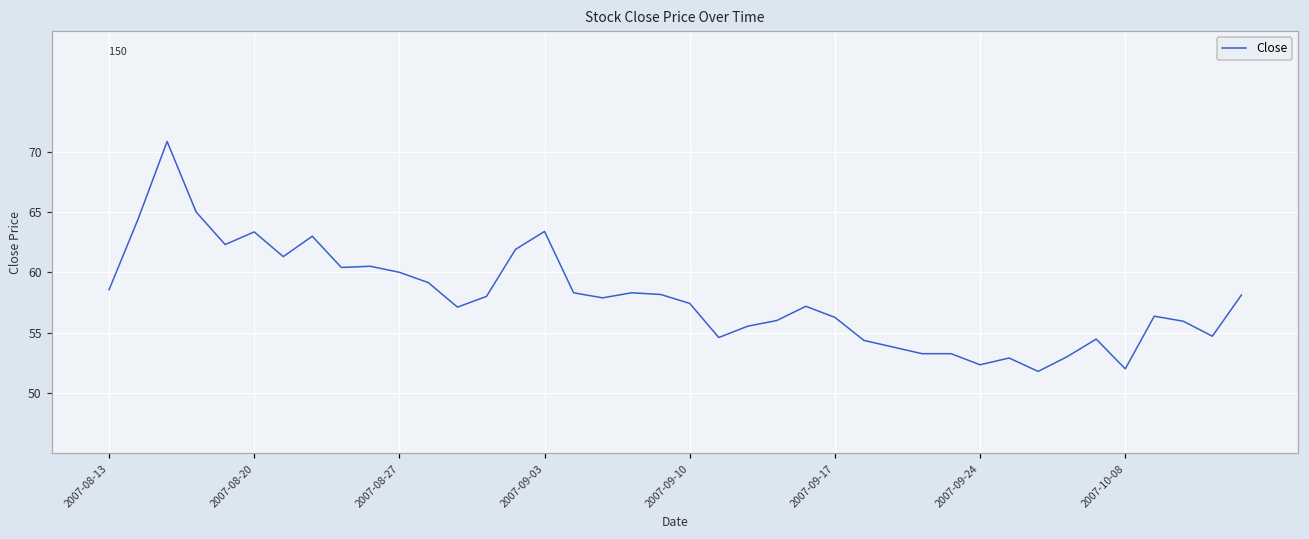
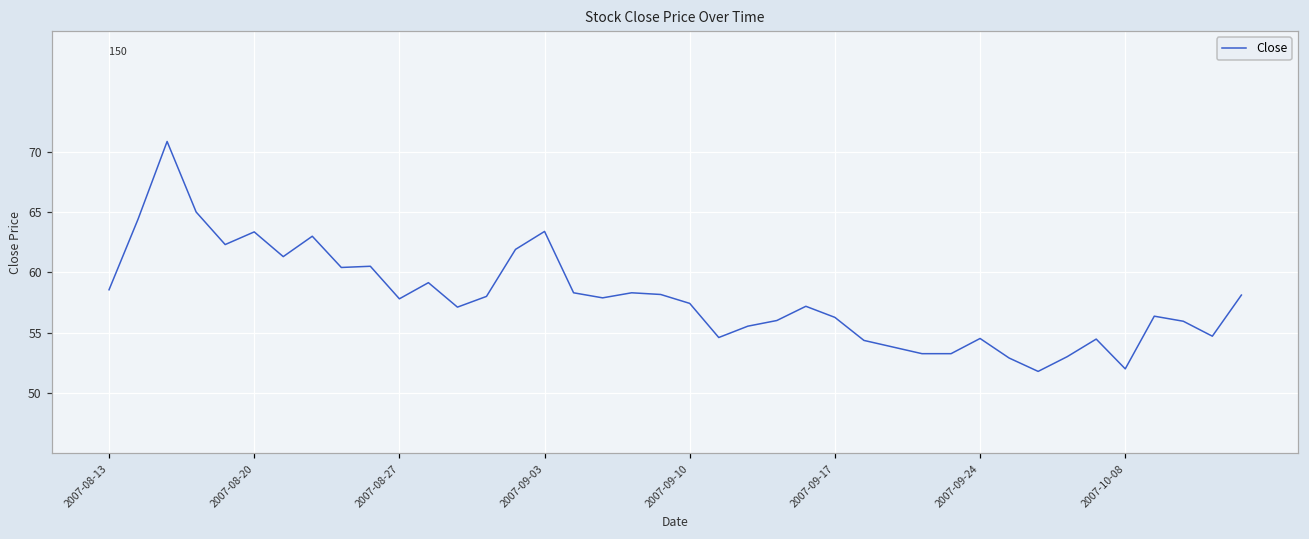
2007-08-27: 60.0 -> 57.8
2007-09-24: 52.3 -> 54.5
